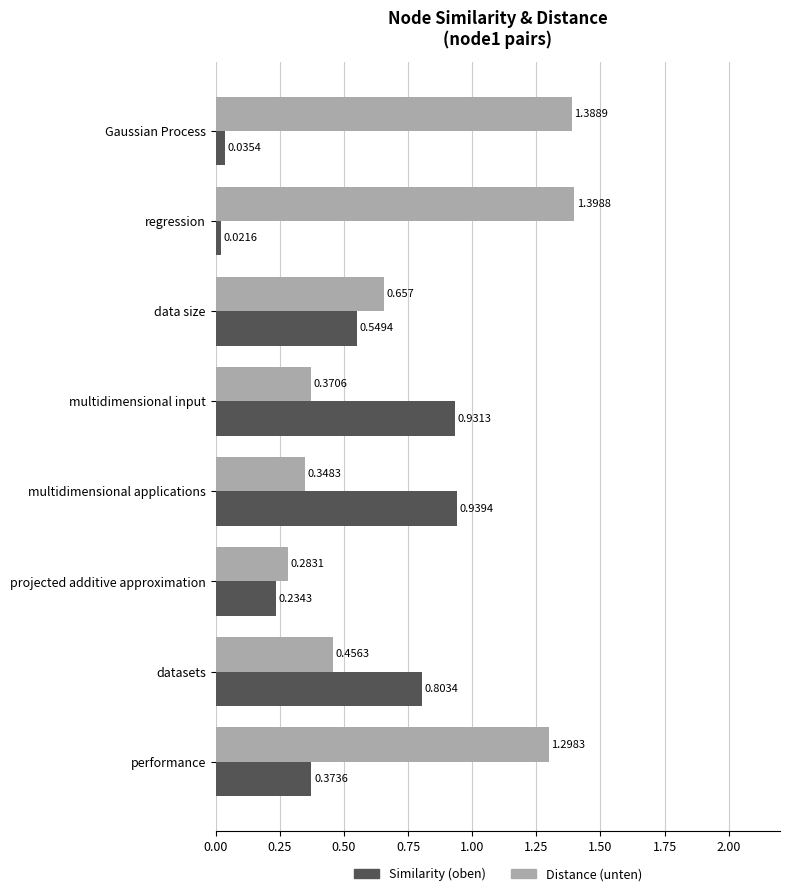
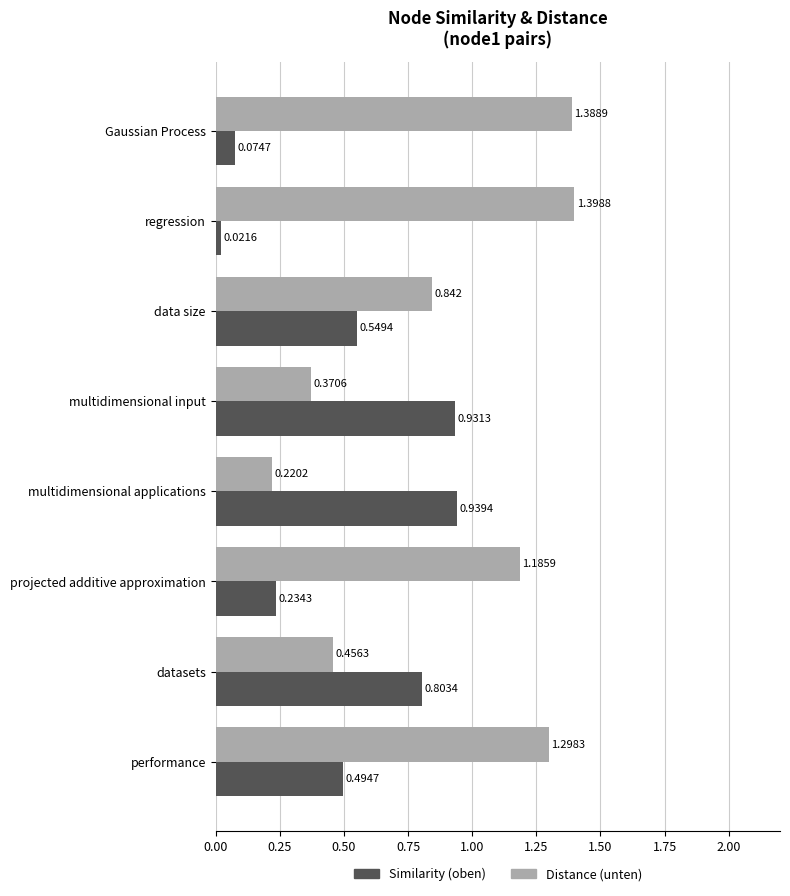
Similarity (oben), Gaussian Process: 0.0354 -> 0.0747
Distance (unten), data size: 0.657 -> 0.842
Distance (unten), multidimensional applications: 0.3483 -> 0.2202
Distance (unten), projected additive approximation: 0.2831 -> 1.1859
Similarity (oben), performance: 0.3736 -> 0.4947
